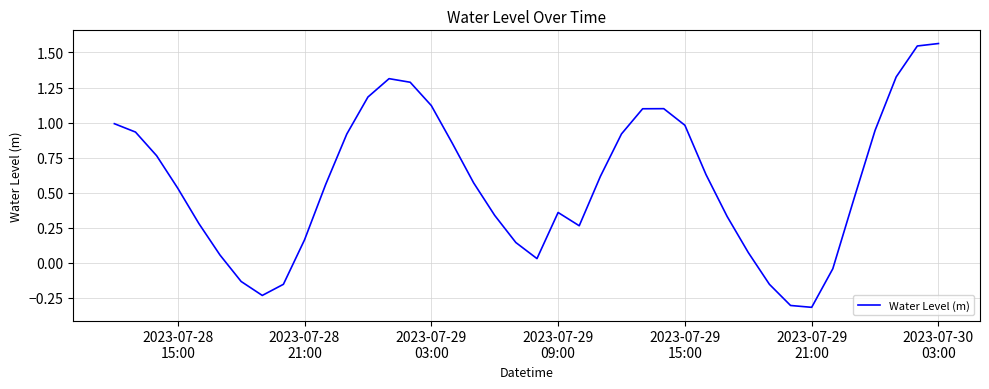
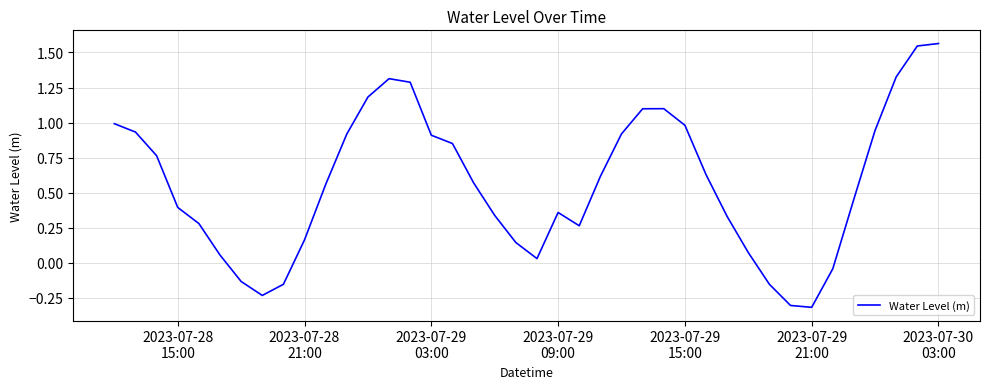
2023-07-28 15:00: 0.53 -> 0.39
2023-07-29 03:00: 1.12 -> 0.91
